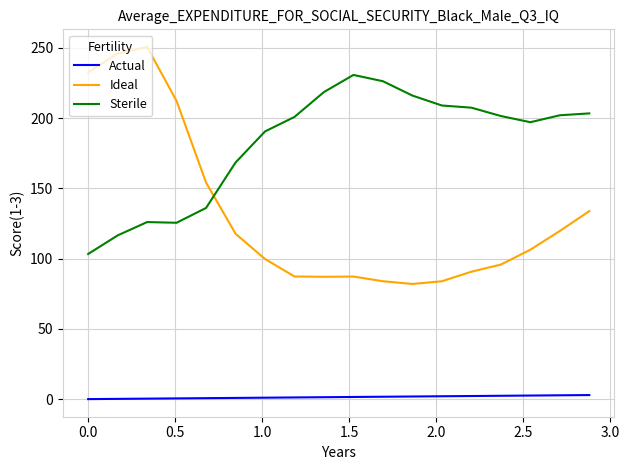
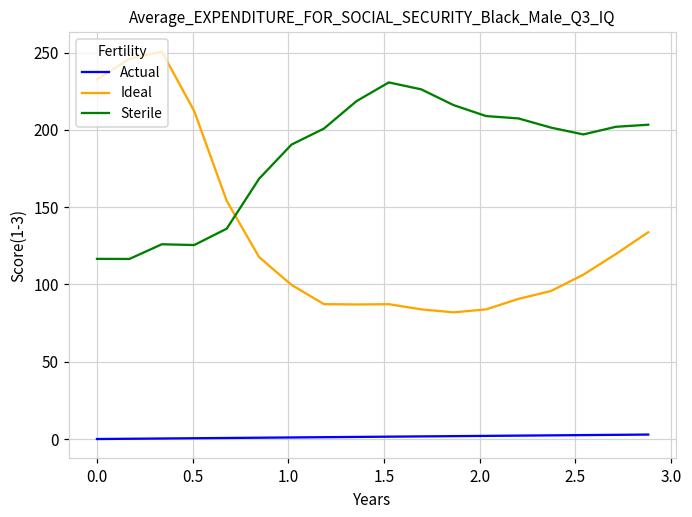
Sterile, 0.0: 103 -> 117
